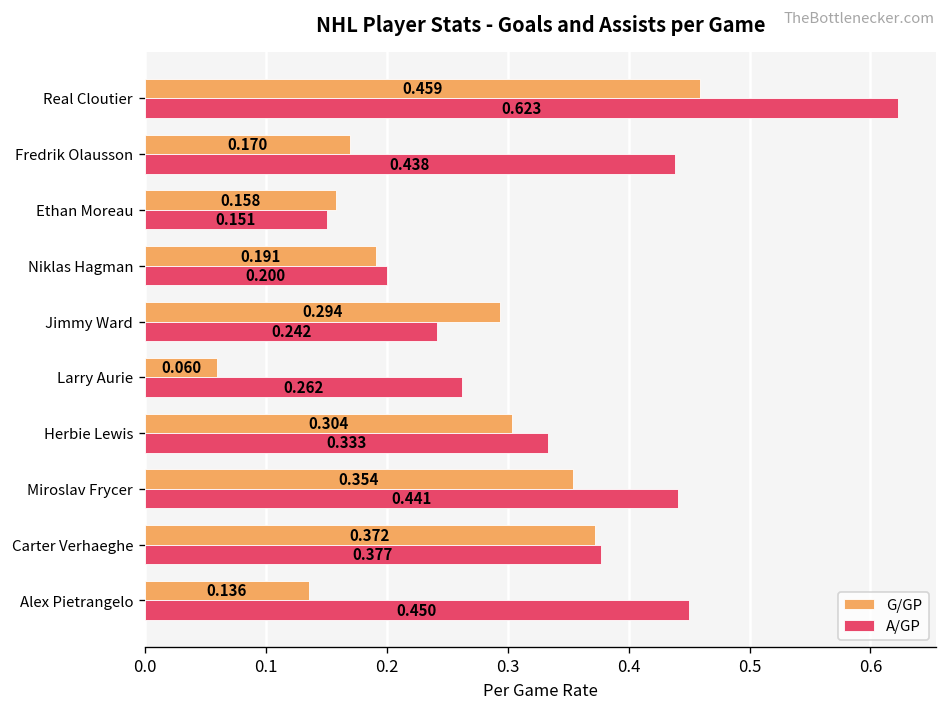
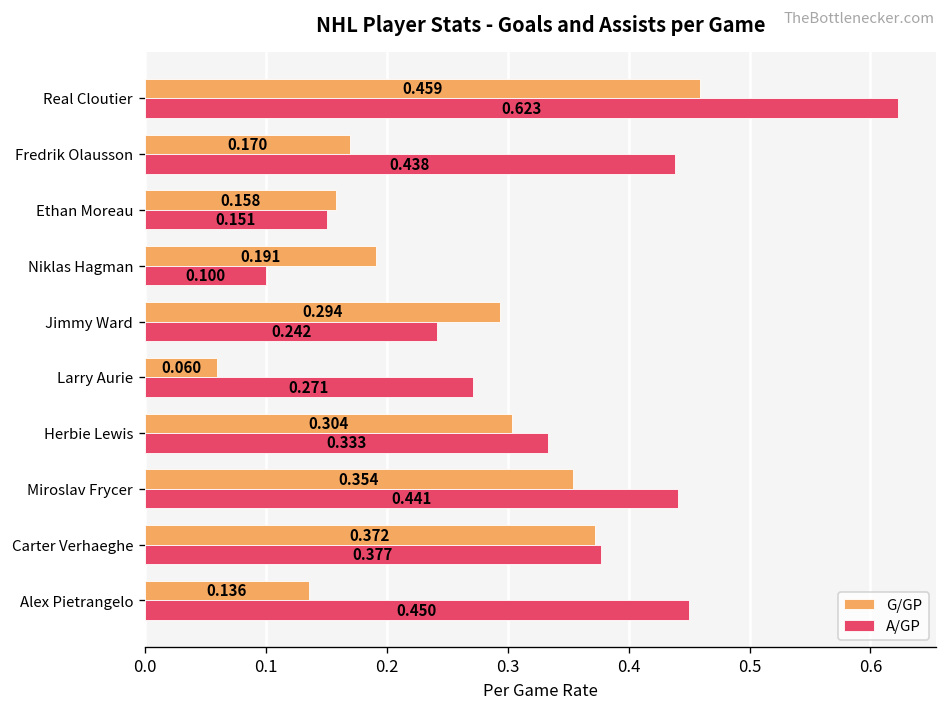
A/GP, Niklas Hagman: 0.200 -> 0.100
A/GP, Larry Aurie: 0.262 -> 0.271
